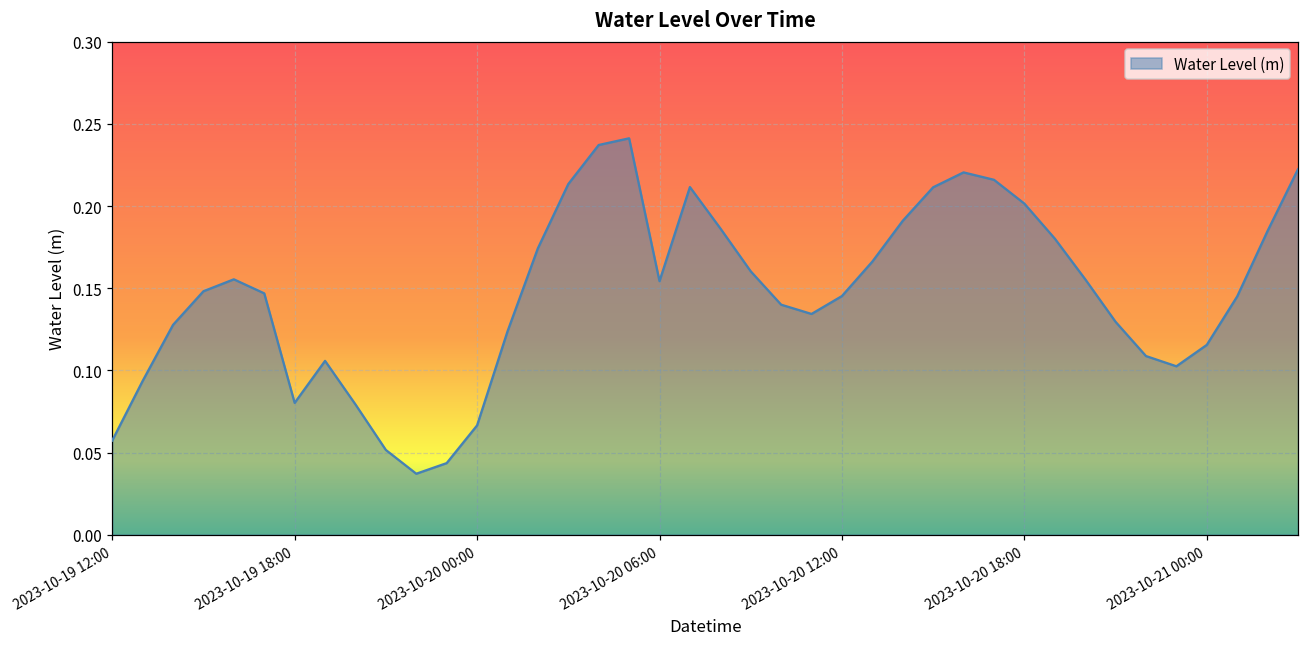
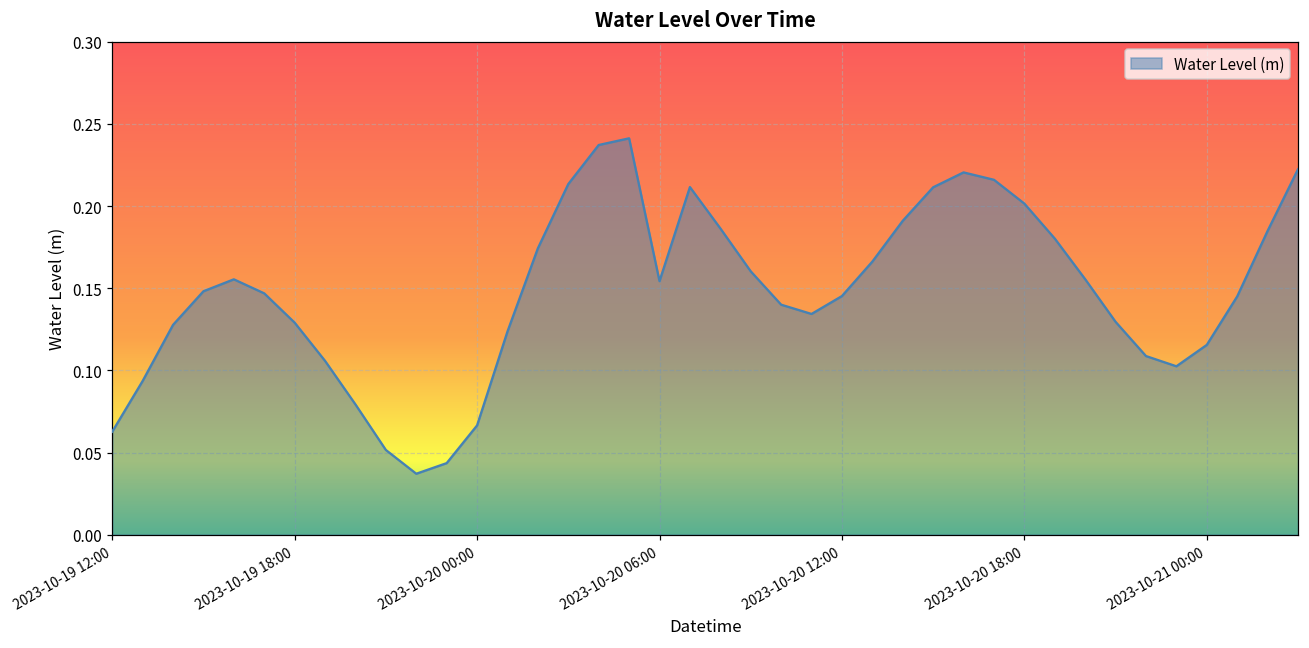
2023-10-19 12:00: 0.057 -> 0.063
2023-10-19 18:00: 0.080 -> 0.129
